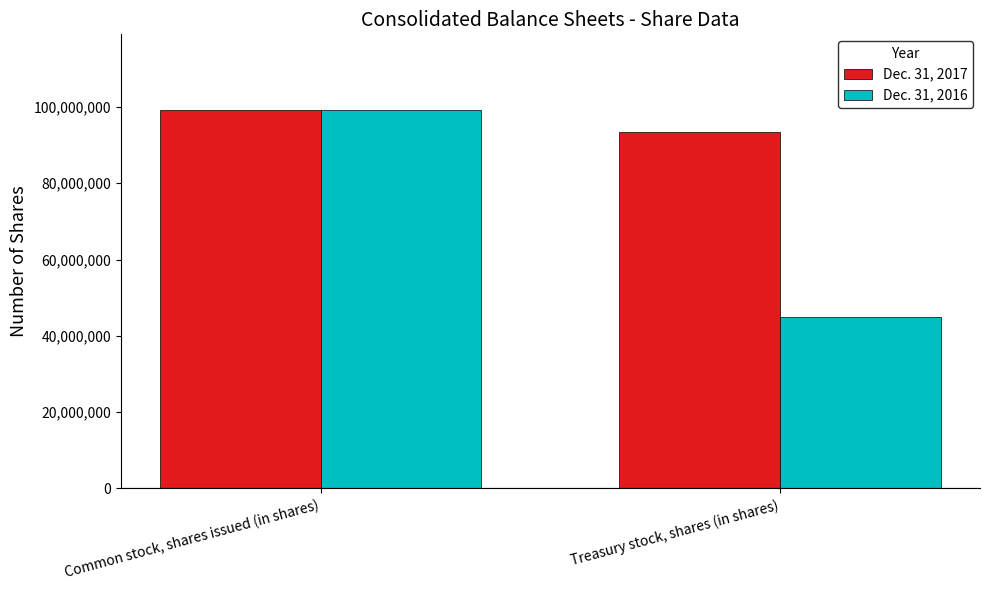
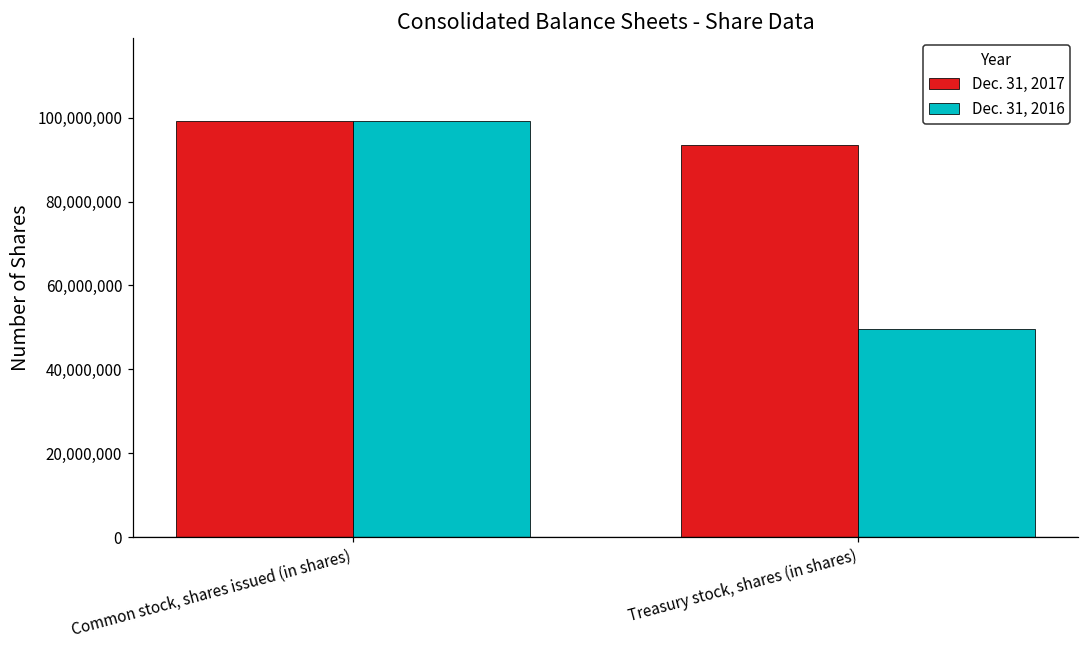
Dec. 31, 2016, Treasury stock, shares (in shares): 45,000,000 -> 50,000,000
